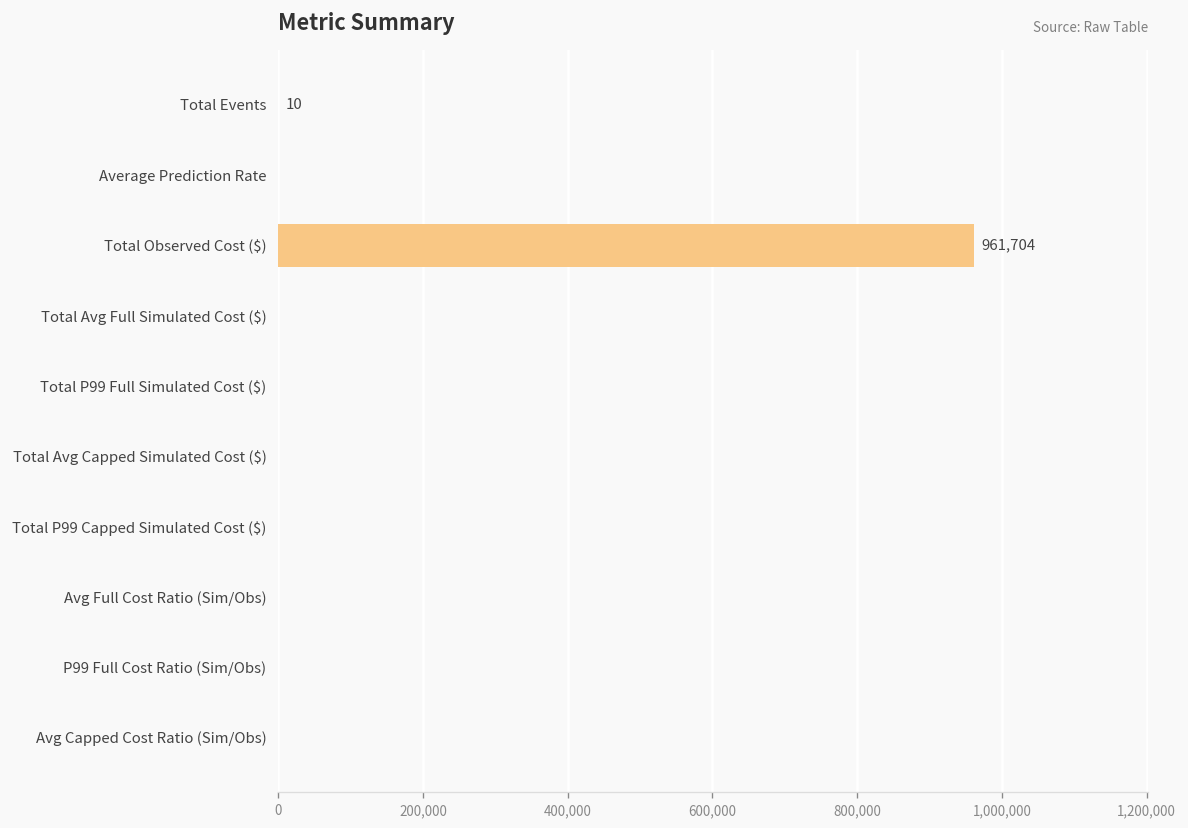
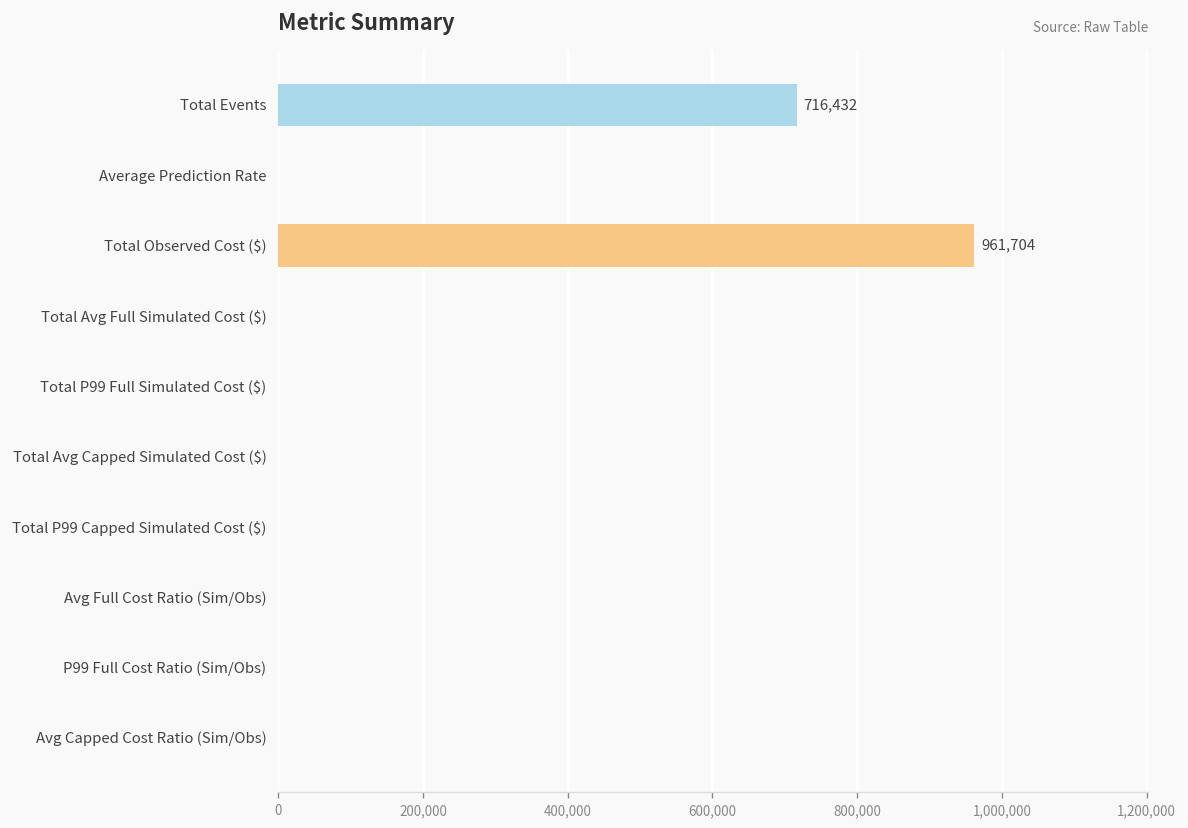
Total Events: 10 -> 716,432
